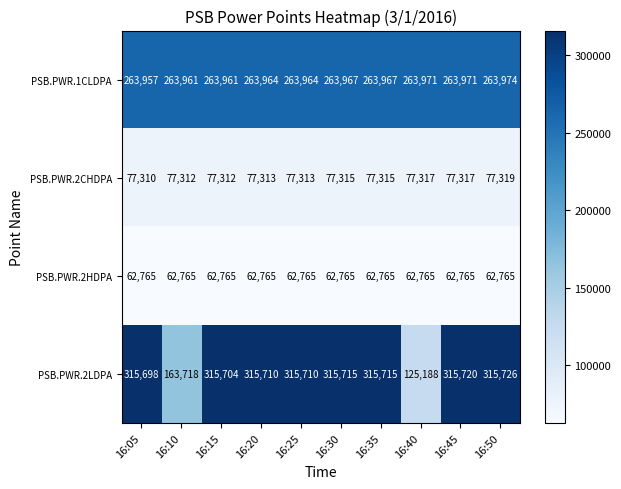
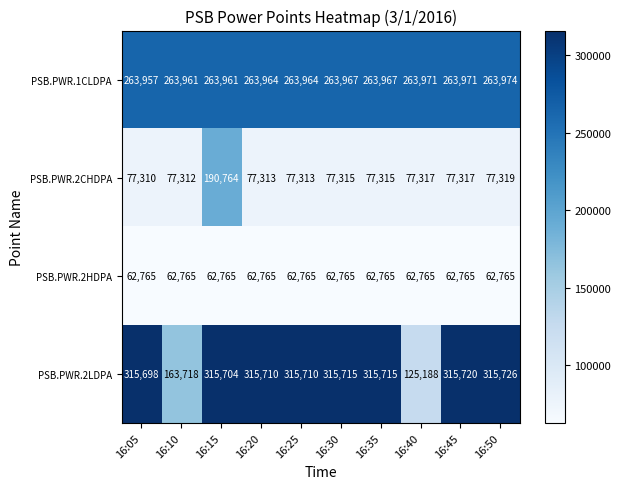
PSB.PWR.2CHDPA, 16:15: 77,312 -> 190,764
